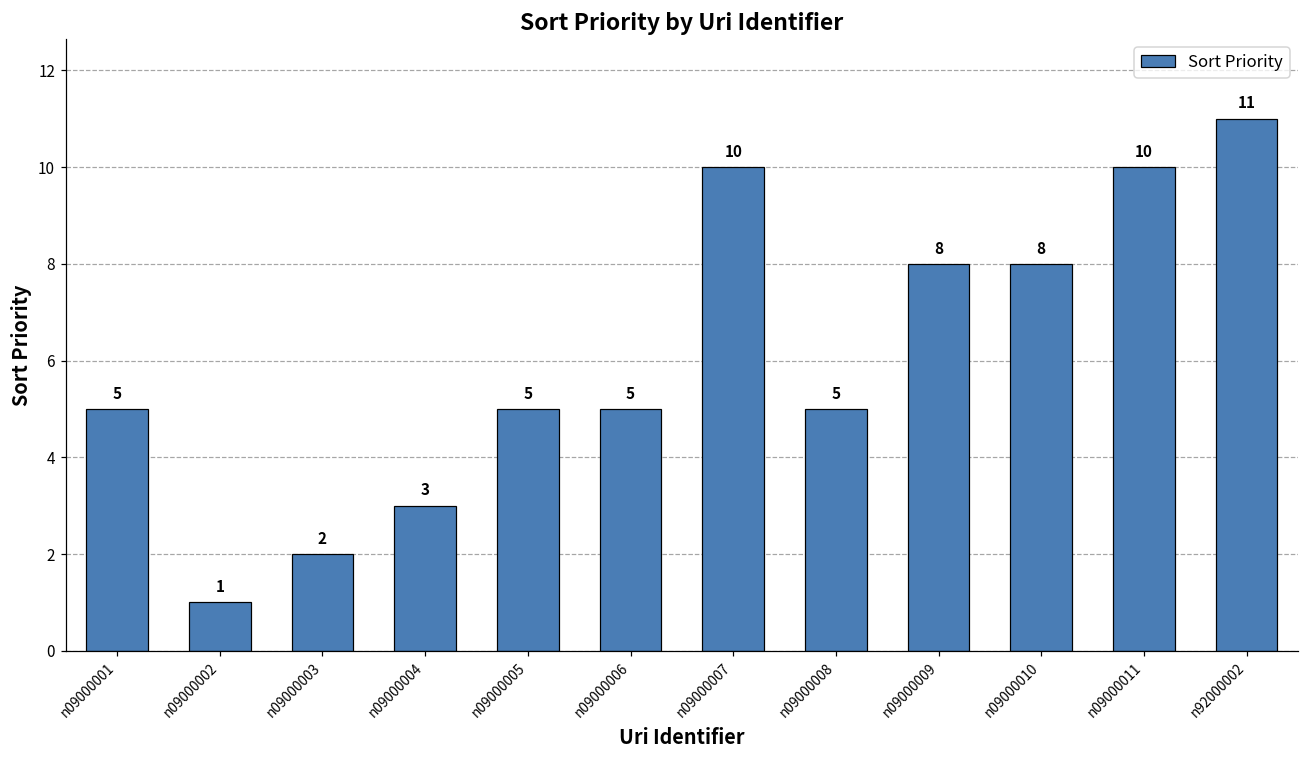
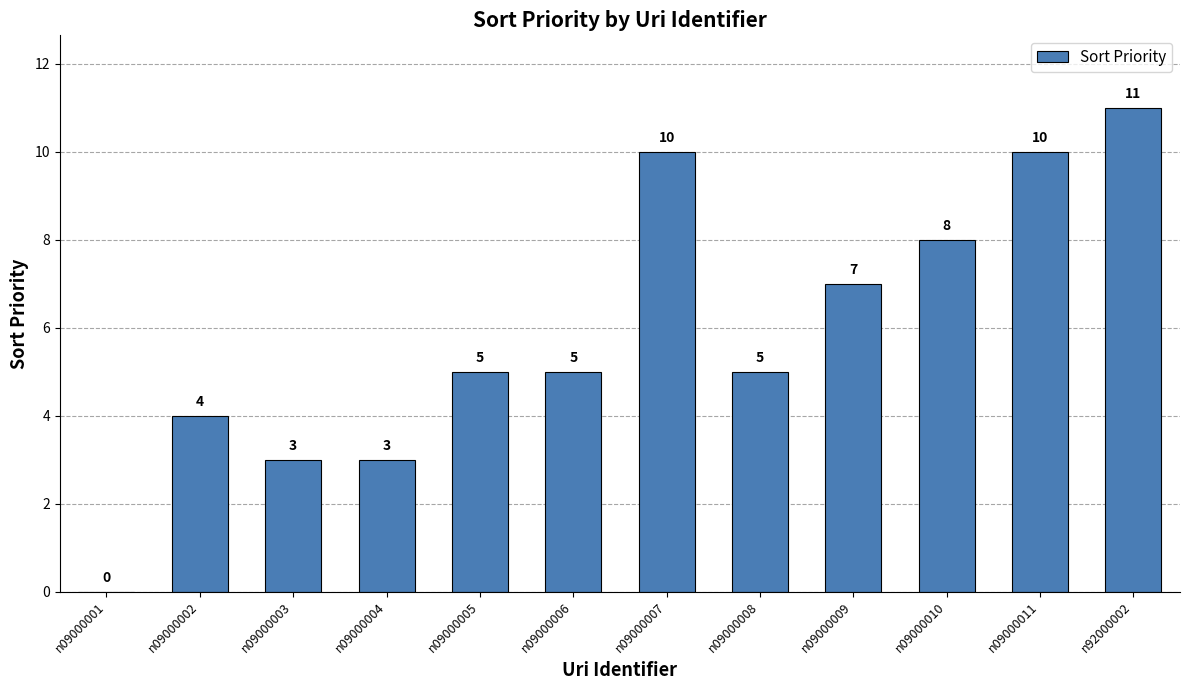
n09000001: 5 -> 0
n09000002: 1 -> 4
n09000003: 2 -> 3
n09000009: 8 -> 7
